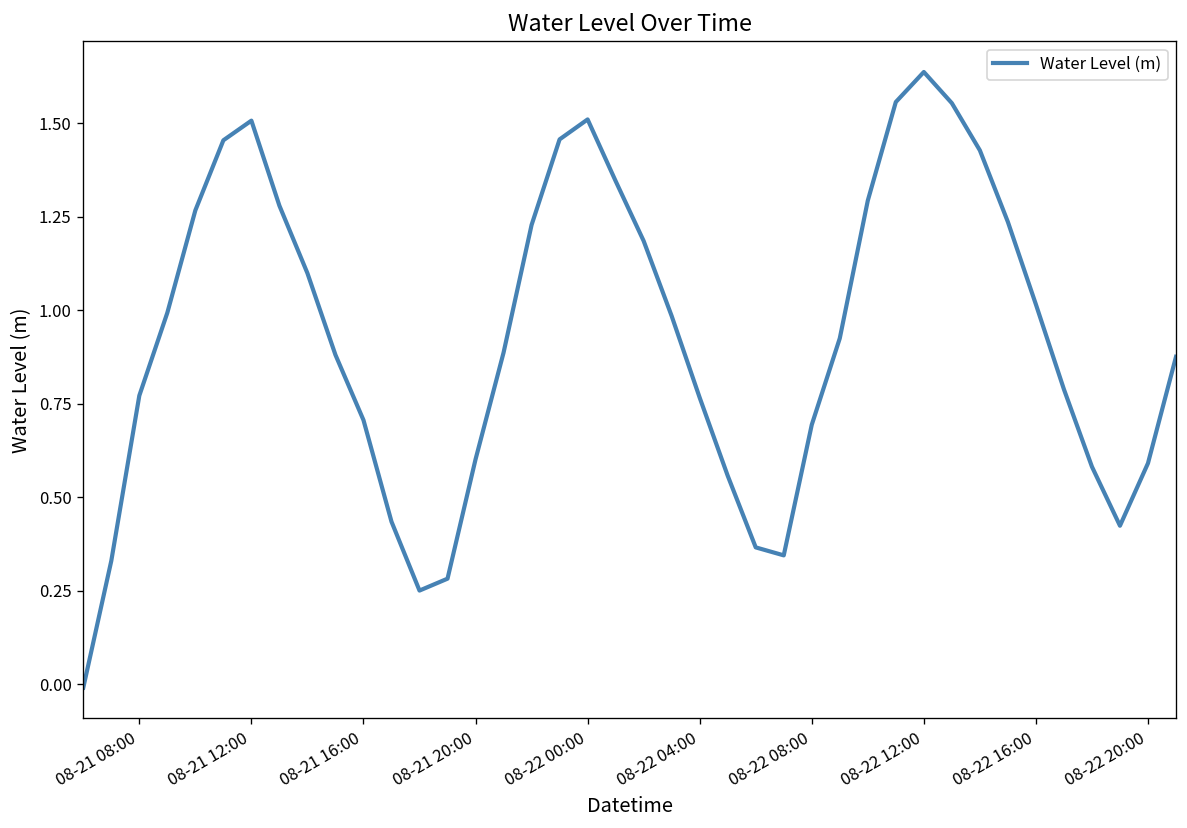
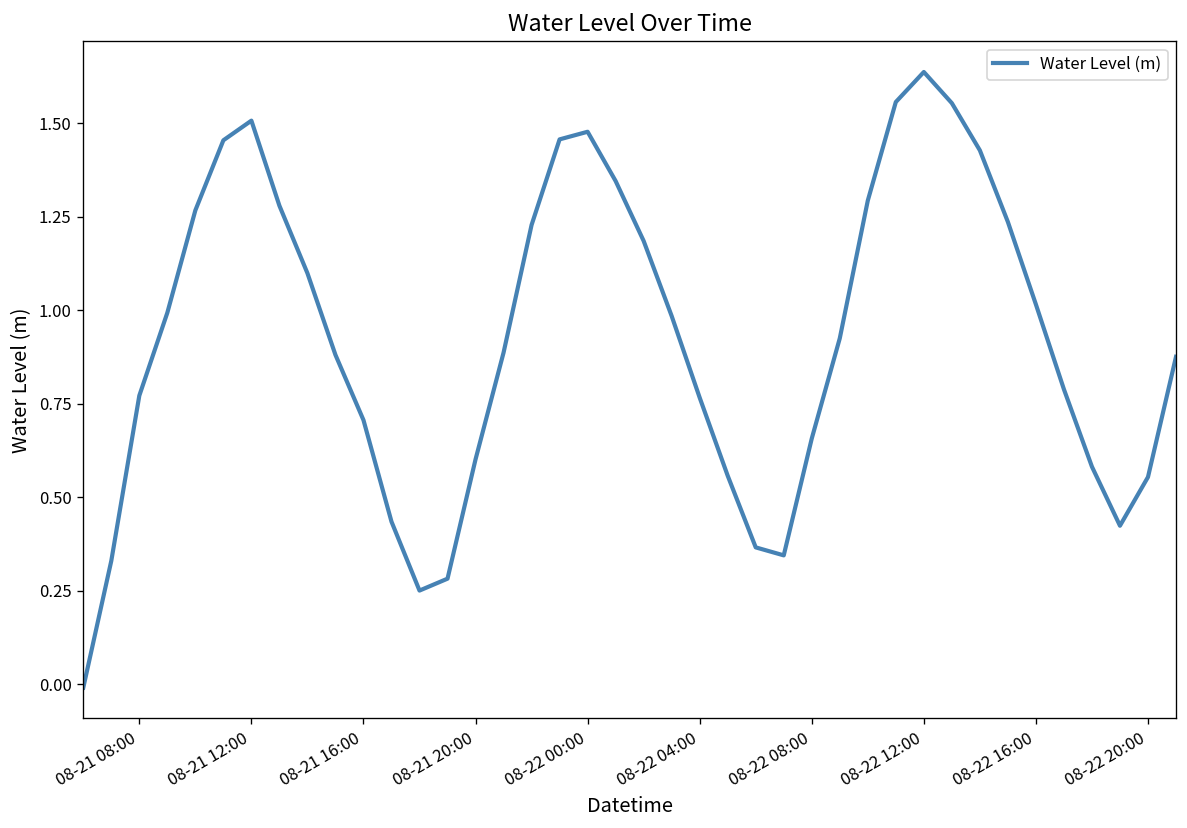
08-22 00:00: 1.51 -> 1.48
08-22 08:00: 0.69 -> 0.66
08-22 20:00: 0.59 -> 0.55
